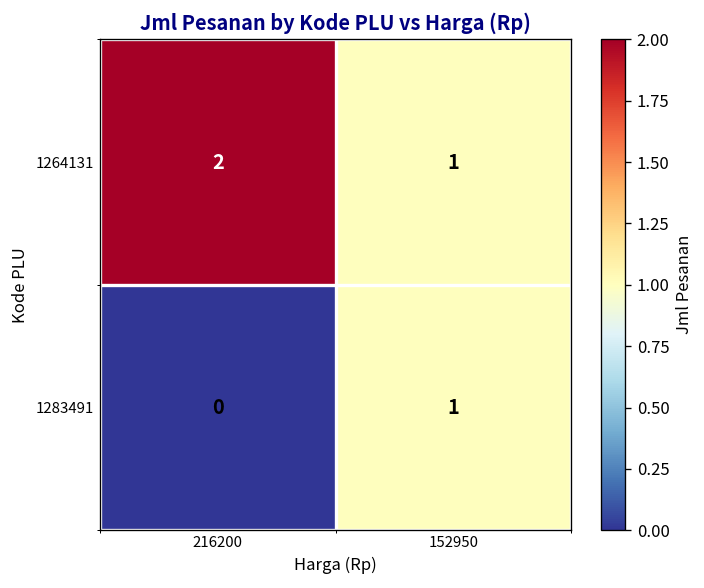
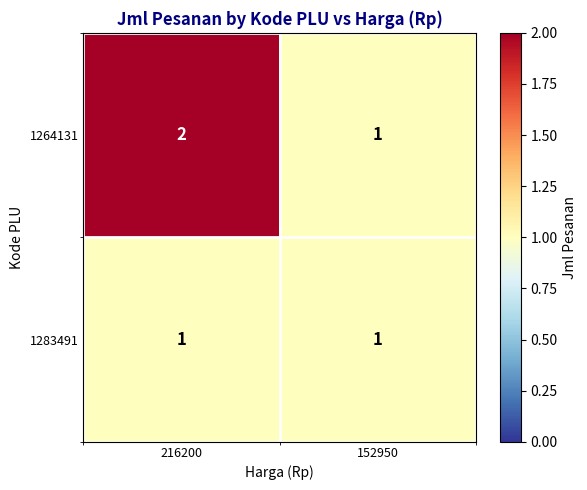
1283491, 216200: 0 -> 1
